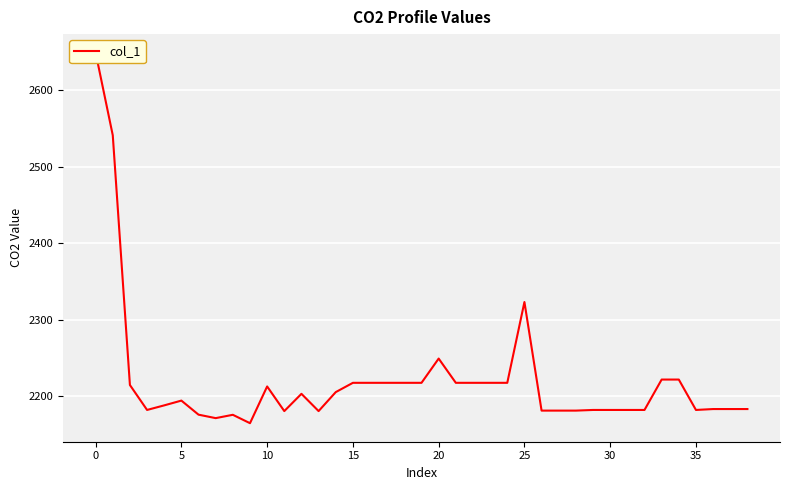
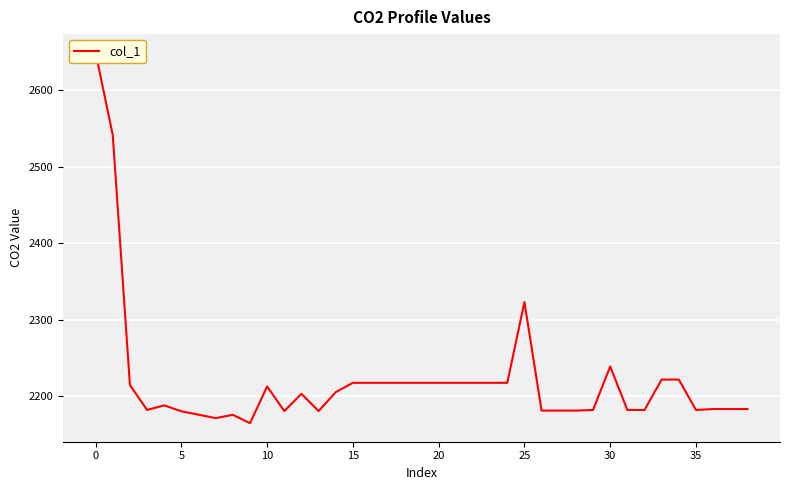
5: 2190 -> 2180
20: 2250 -> 2220
30: 2180 -> 2240
